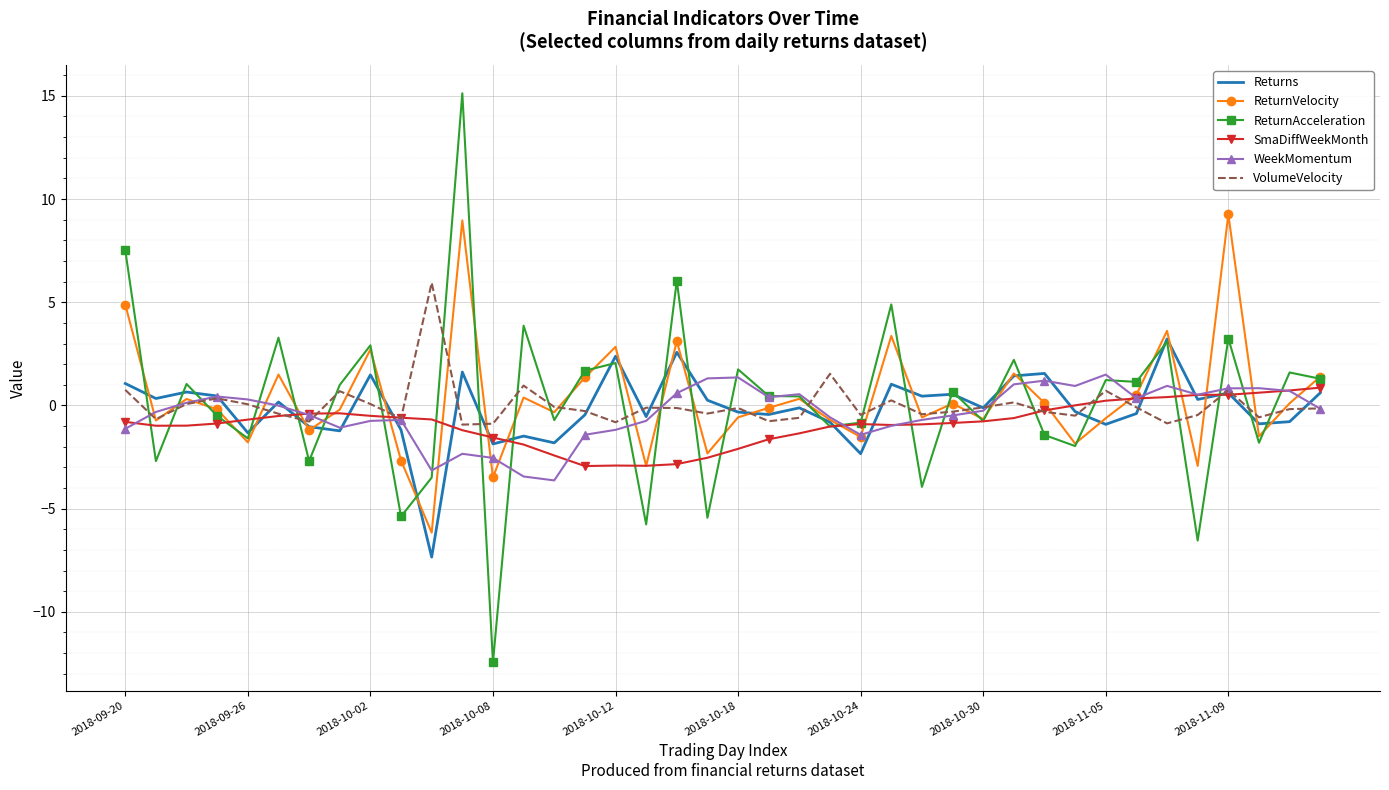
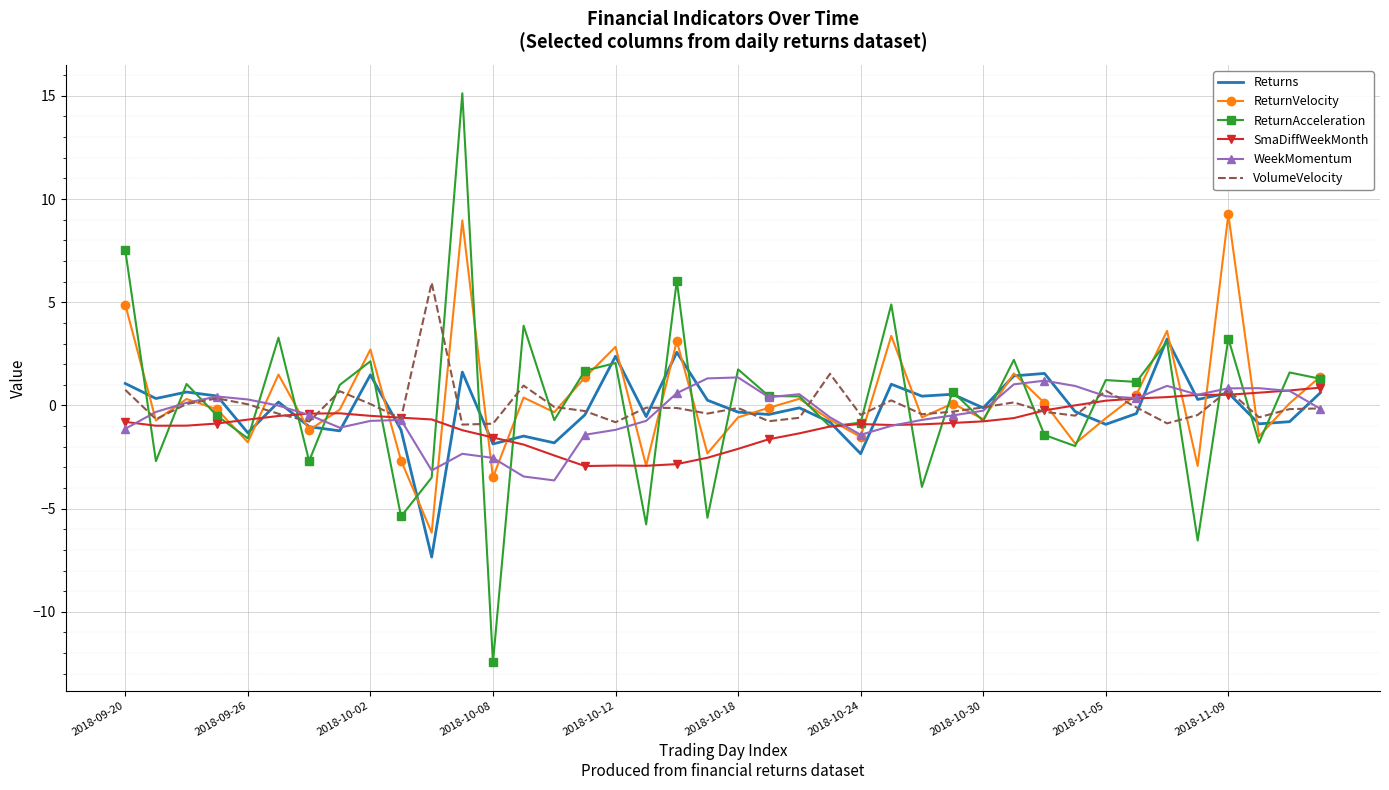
ReturnAcceleration, 2018-10-02: 2.9 -> 2.1
WeekMomentum, 2018-11-05: 1.5 -> 0.4
